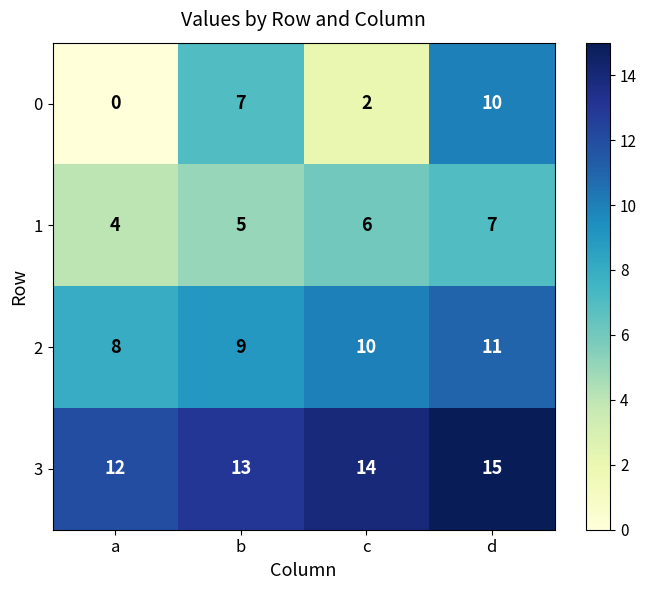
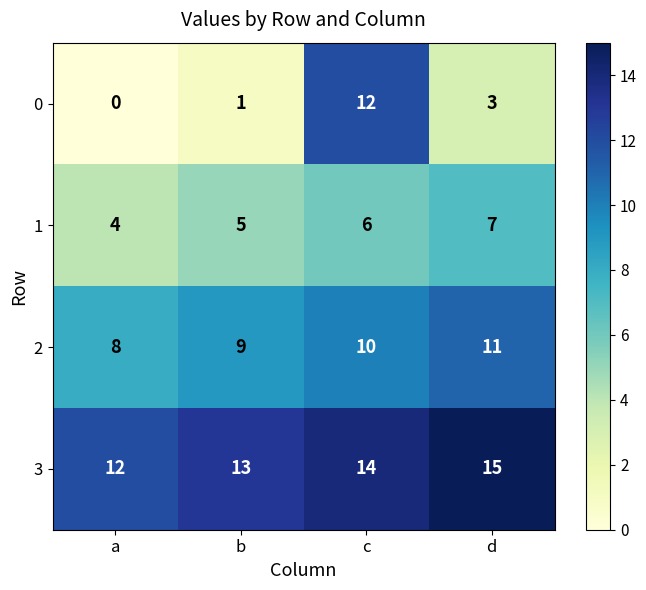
0, b: 7 -> 1
0, c: 2 -> 12
0, d: 10 -> 3
